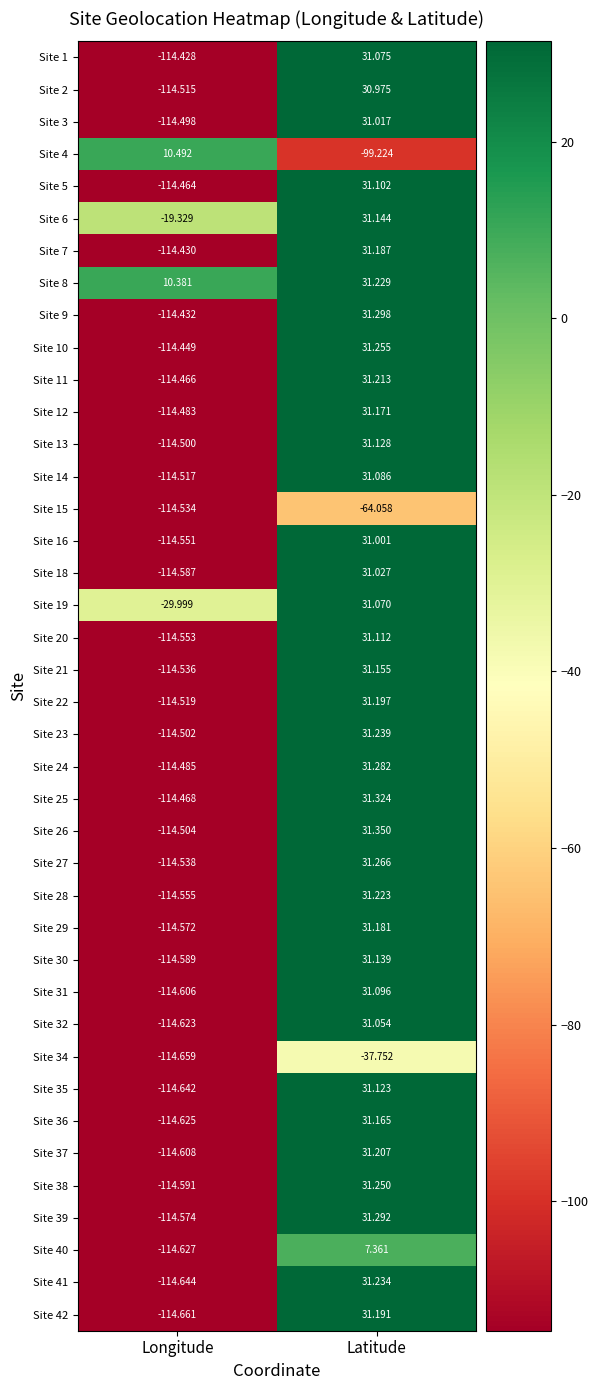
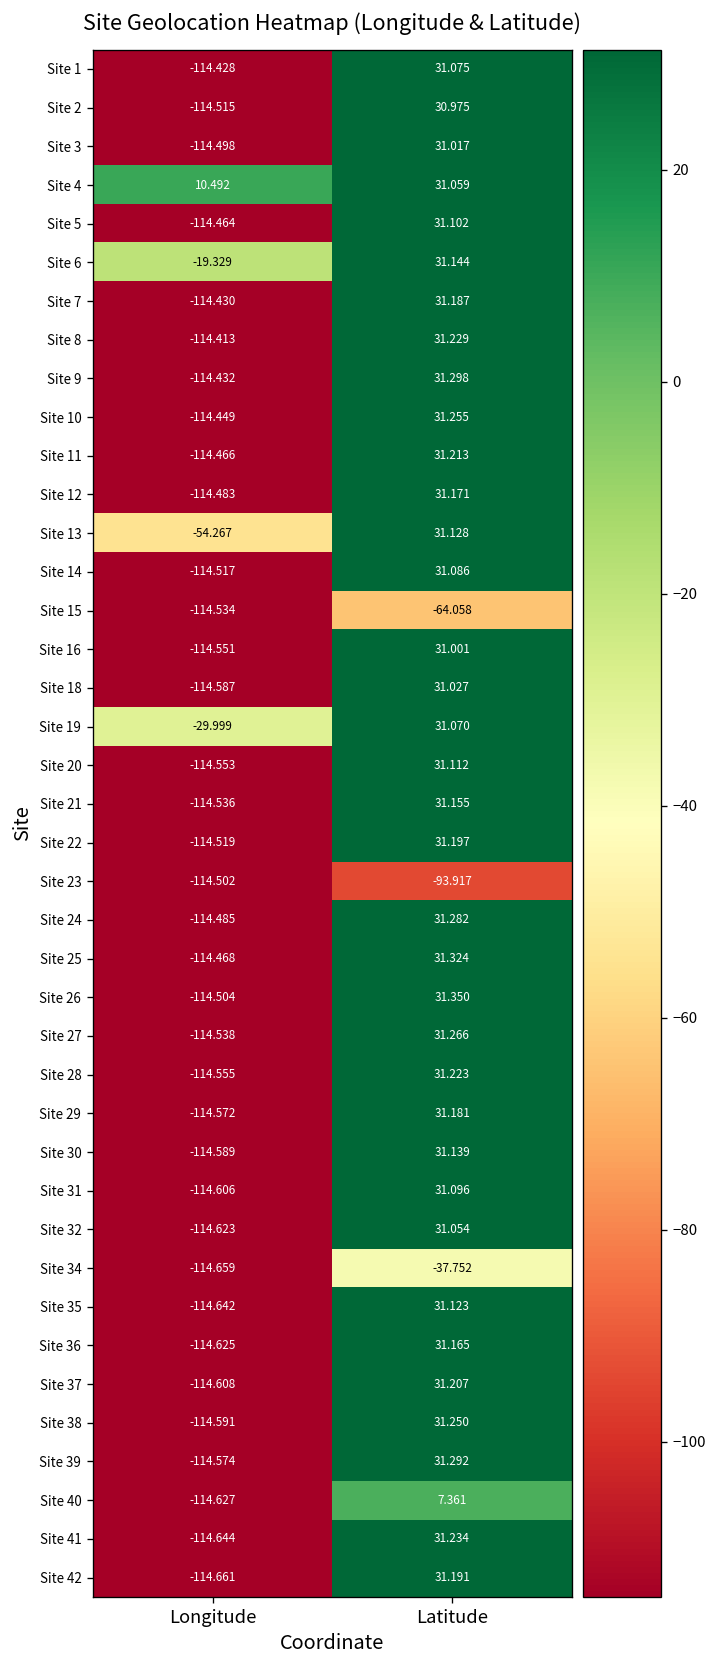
Site 4, Latitude: -99.224 -> 31.059
Site 8, Longitude: 10.381 -> -114.413
Site 13, Longitude: -114.500 -> -54.267
Site 23, Latitude: 31.239 -> -93.917
